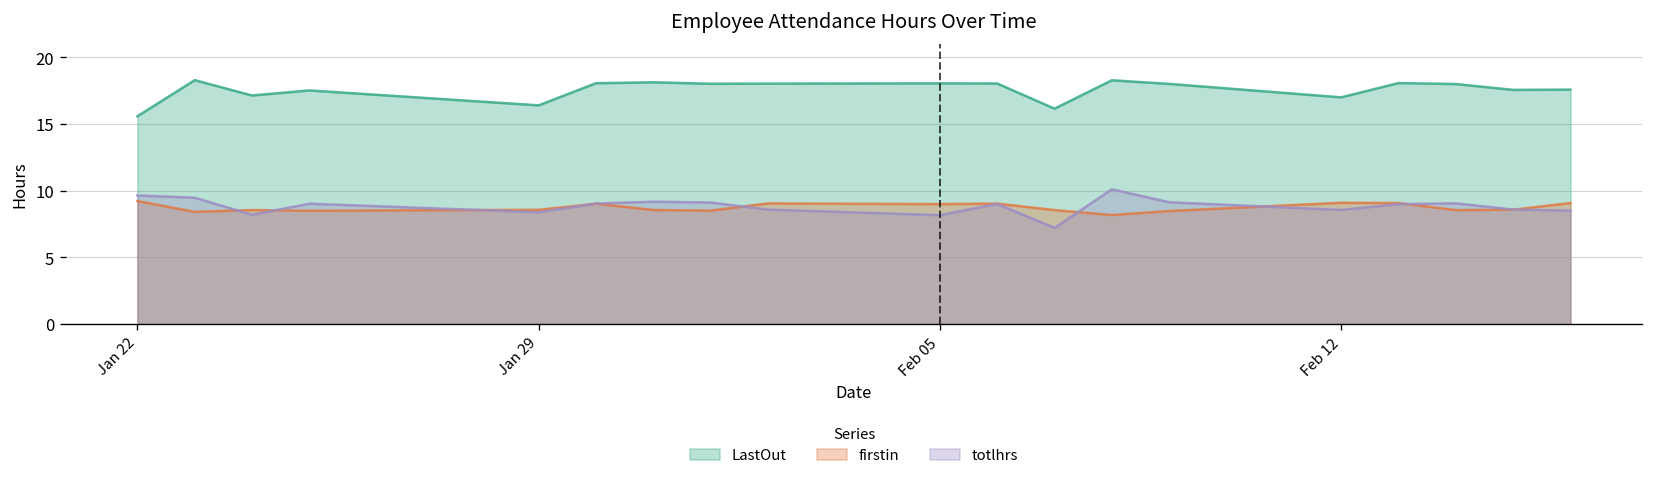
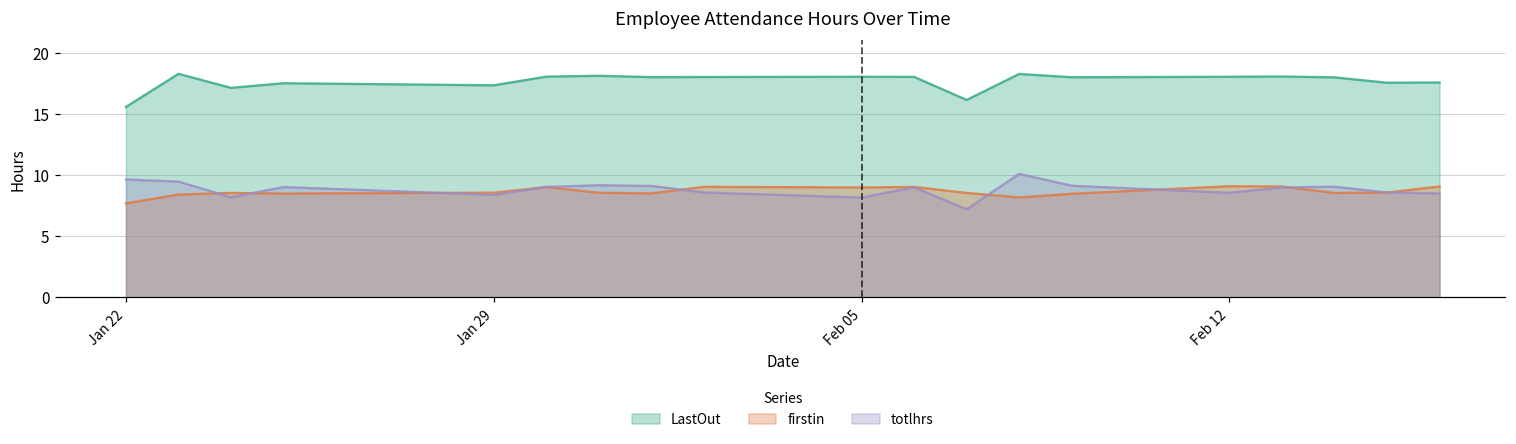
firstin, Jan 22: 9.2 -> 7.7
LastOut, Jan 29: 16.4 -> 17.4
LastOut, Feb 12: 17.0 -> 18.1
